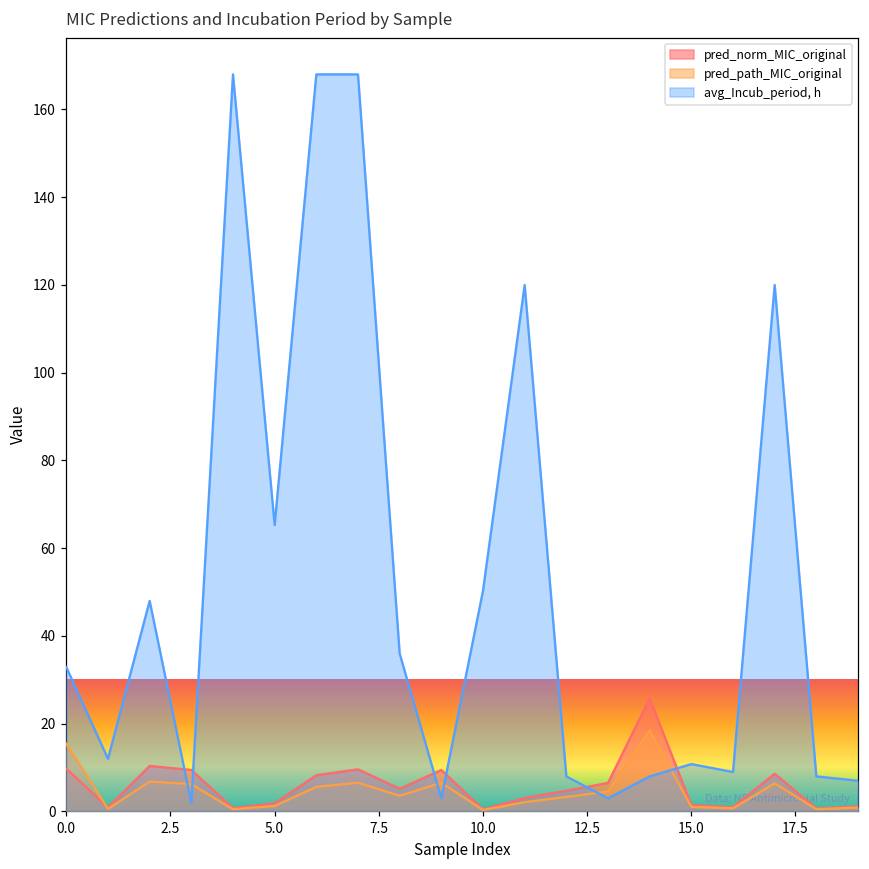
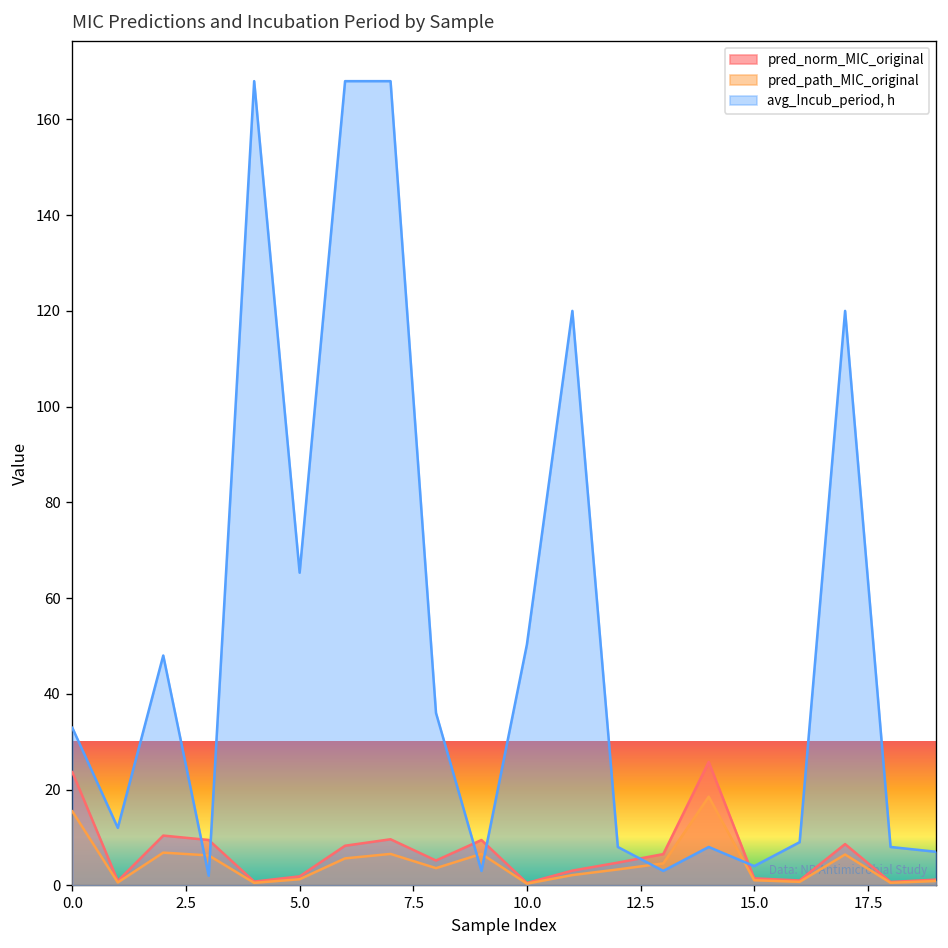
pred_norm_MIC_original, 0.0: 10 -> 24
avg_Incub_period, h, 15.0: 11 -> 4
